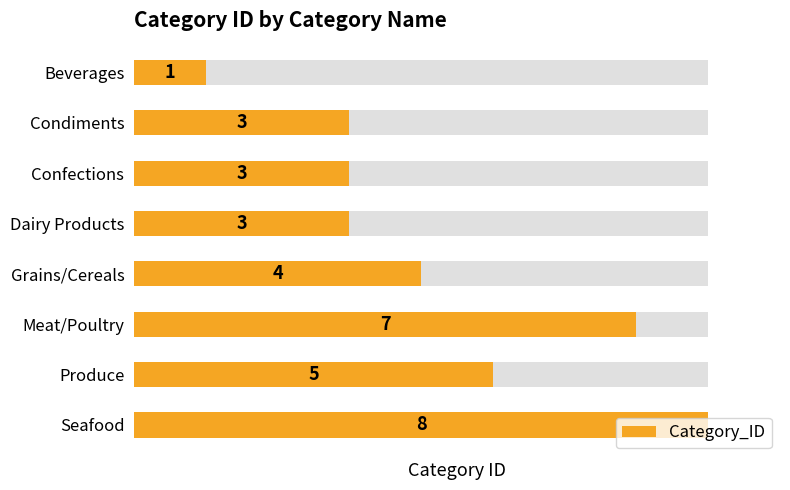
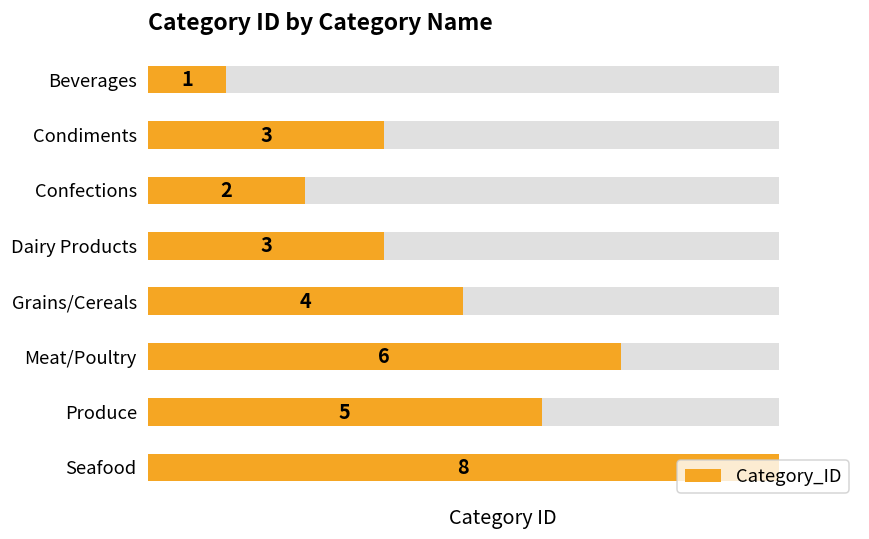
Category_ID, Confections: 3 -> 2
Category_ID, Meat/Poultry: 7 -> 6
